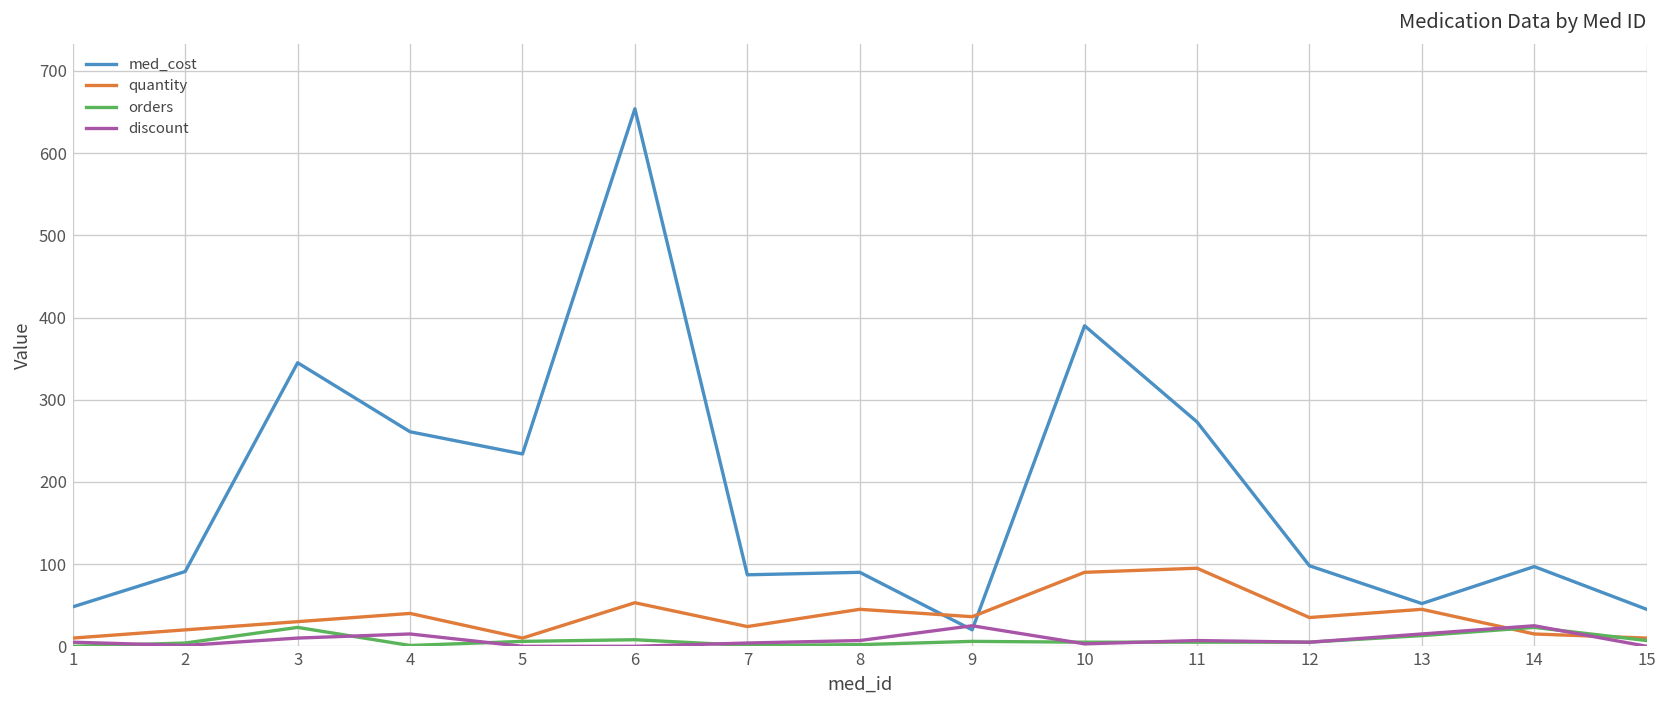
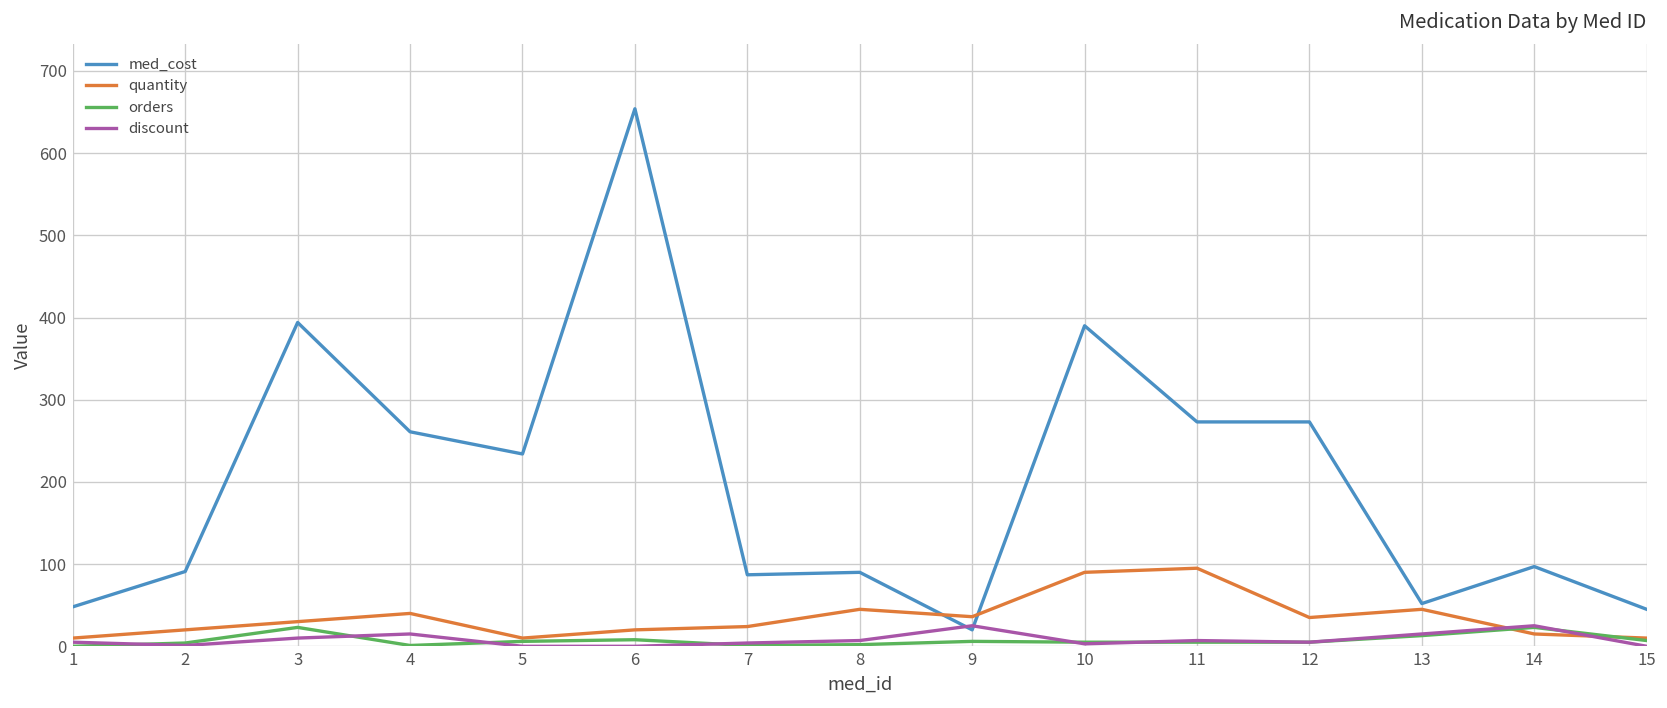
med_cost, 3: 350 -> 390
quantity, 6: 50 -> 20
med_cost, 12: 100 -> 270
